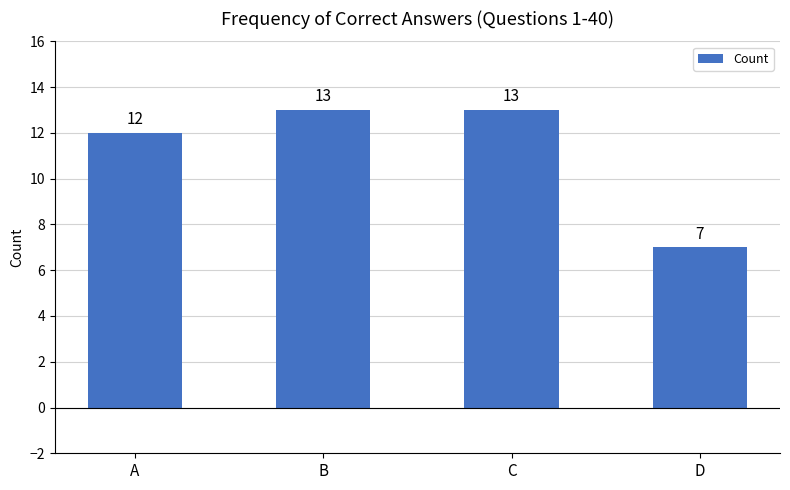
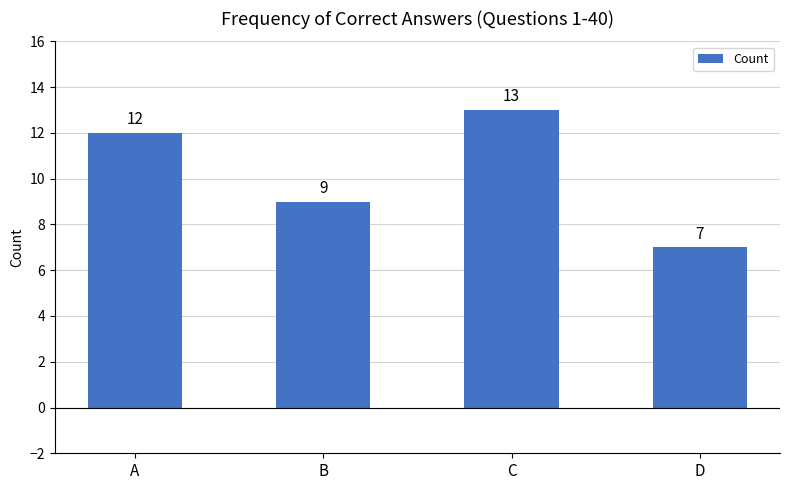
B: 13 -> 9
